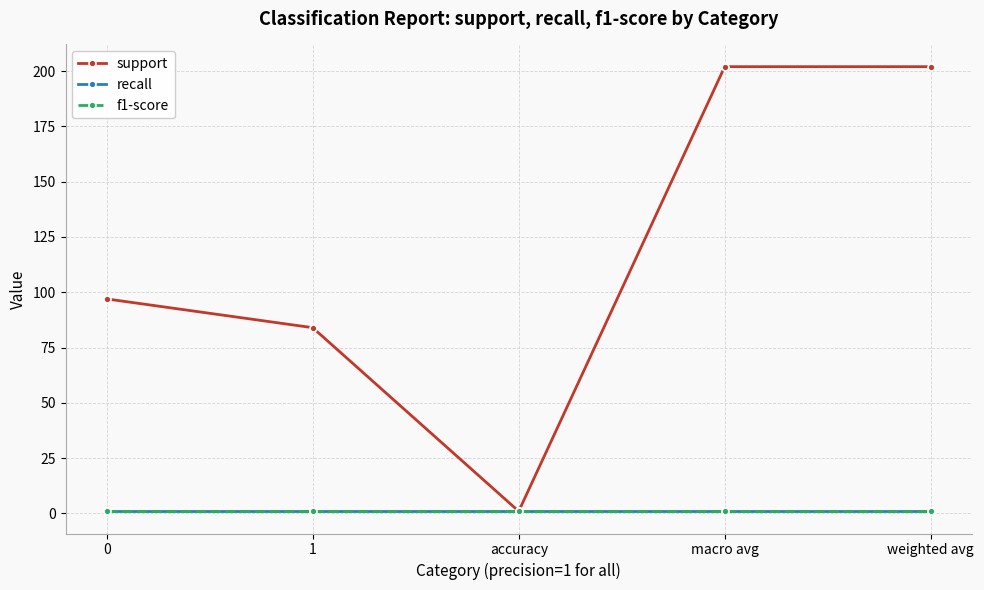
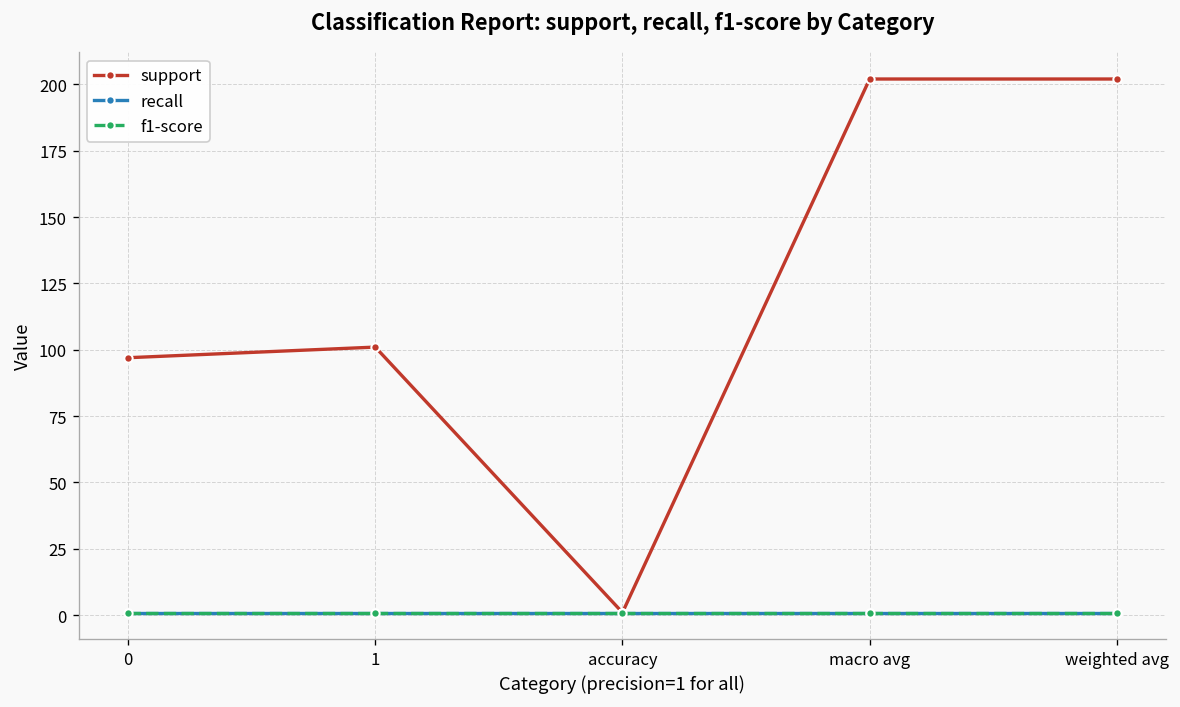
support, 1: 84 -> 101
